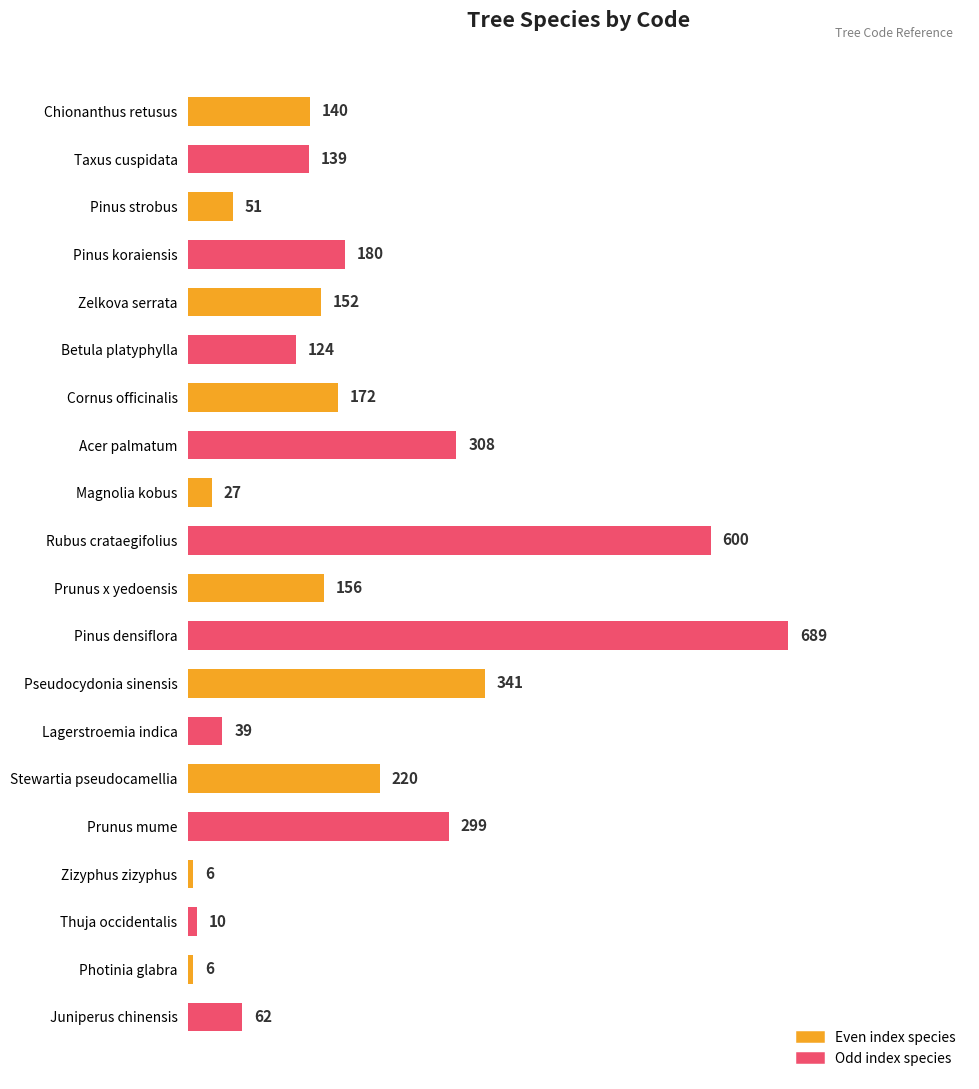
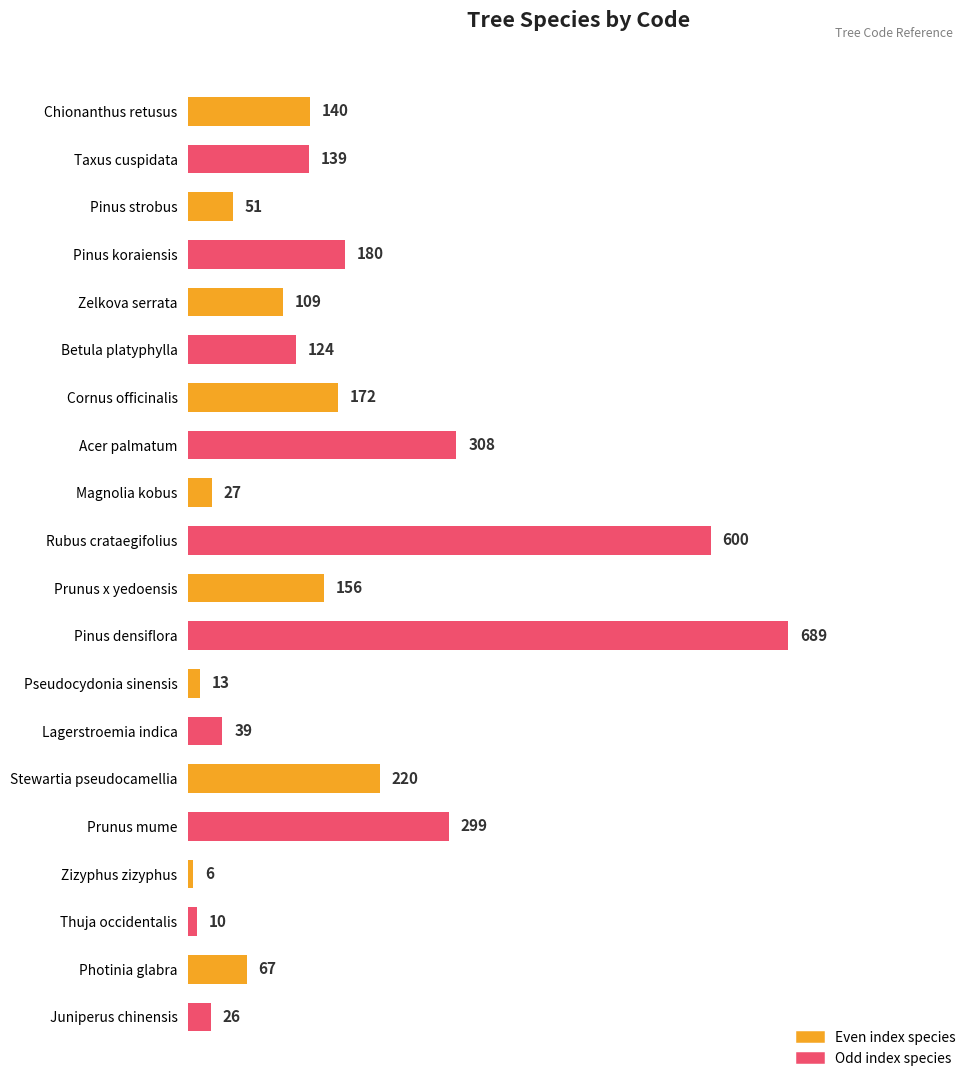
Zelkova serrata: 152 -> 109
Pseudocydonia sinensis: 341 -> 13
Photinia glabra: 6 -> 67
Juniperus chinensis: 62 -> 26
